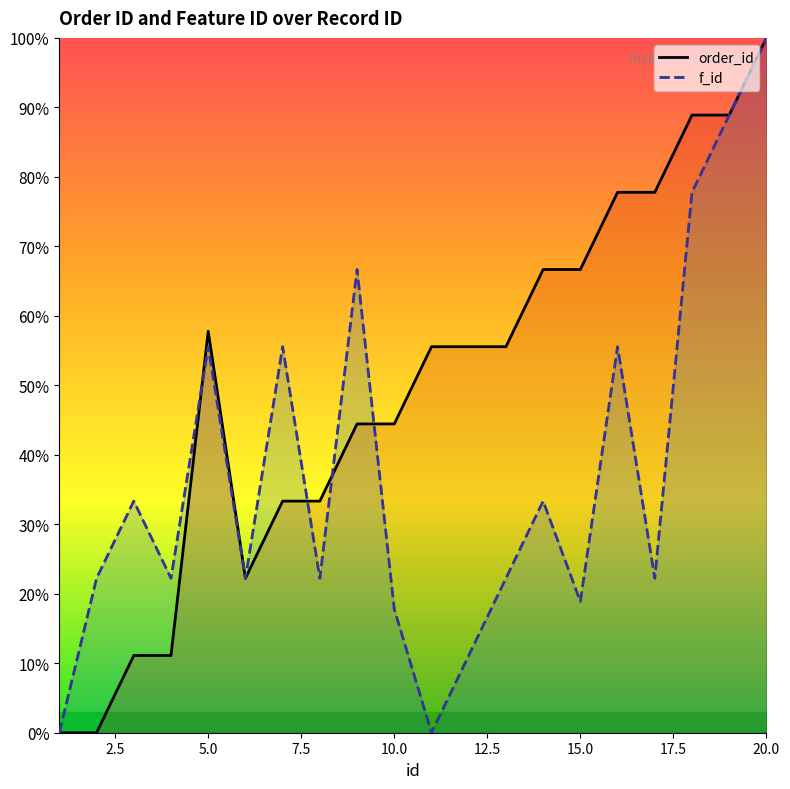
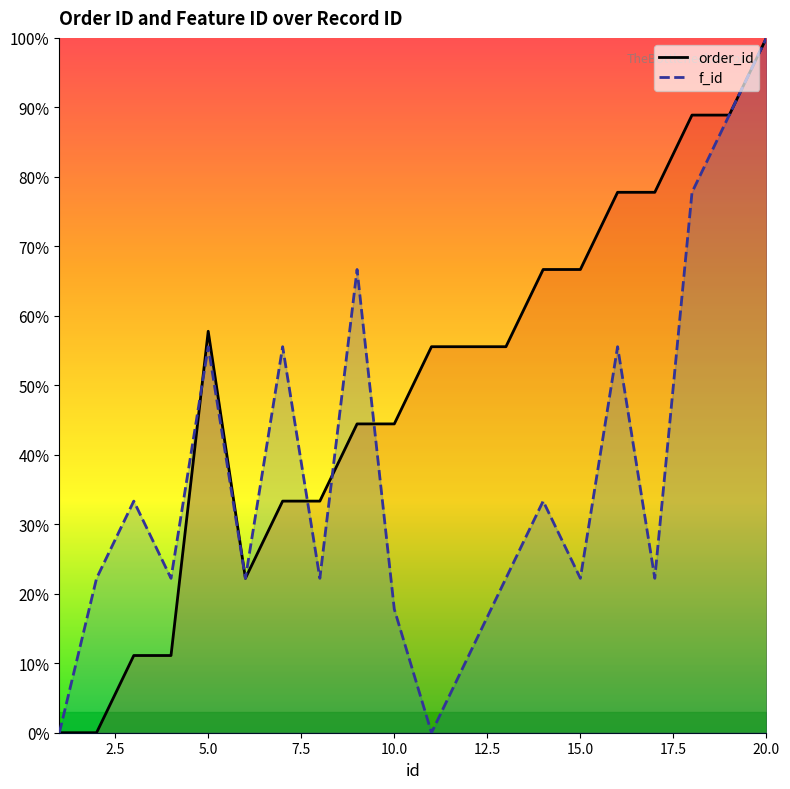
f_id, 15.0: 19% -> 22%
